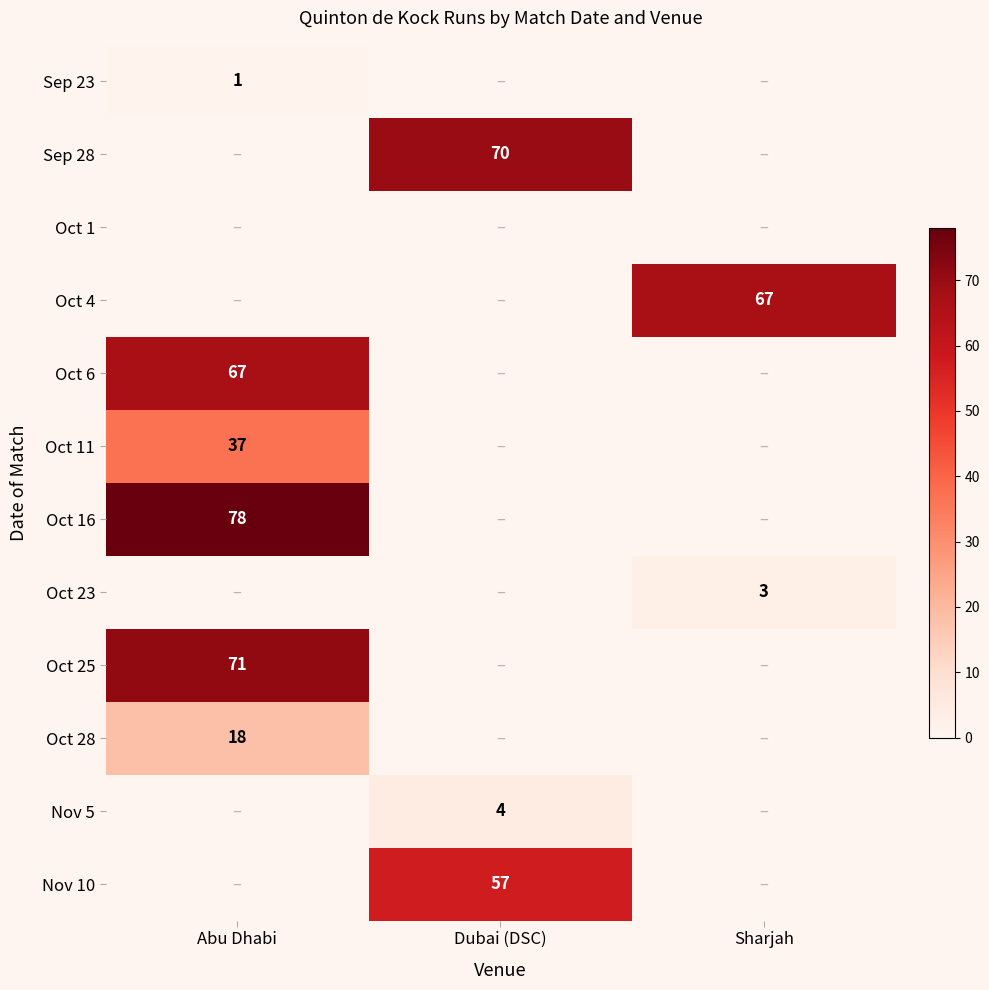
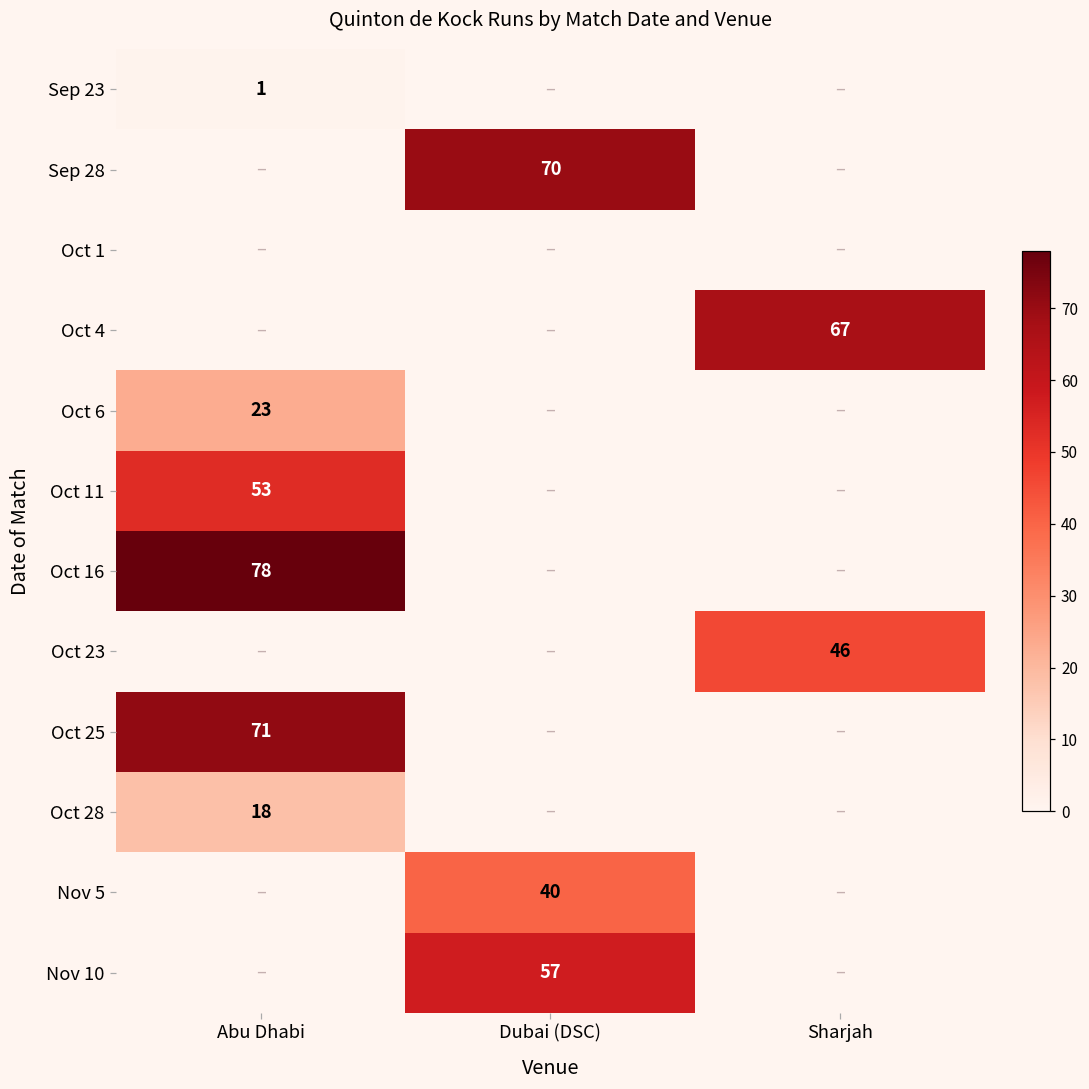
Oct 6, Abu Dhabi: 67 -> 23
Oct 11, Abu Dhabi: 37 -> 53
Oct 23, Sharjah: 3 -> 46
Nov 5, Dubai (DSC): 4 -> 40
